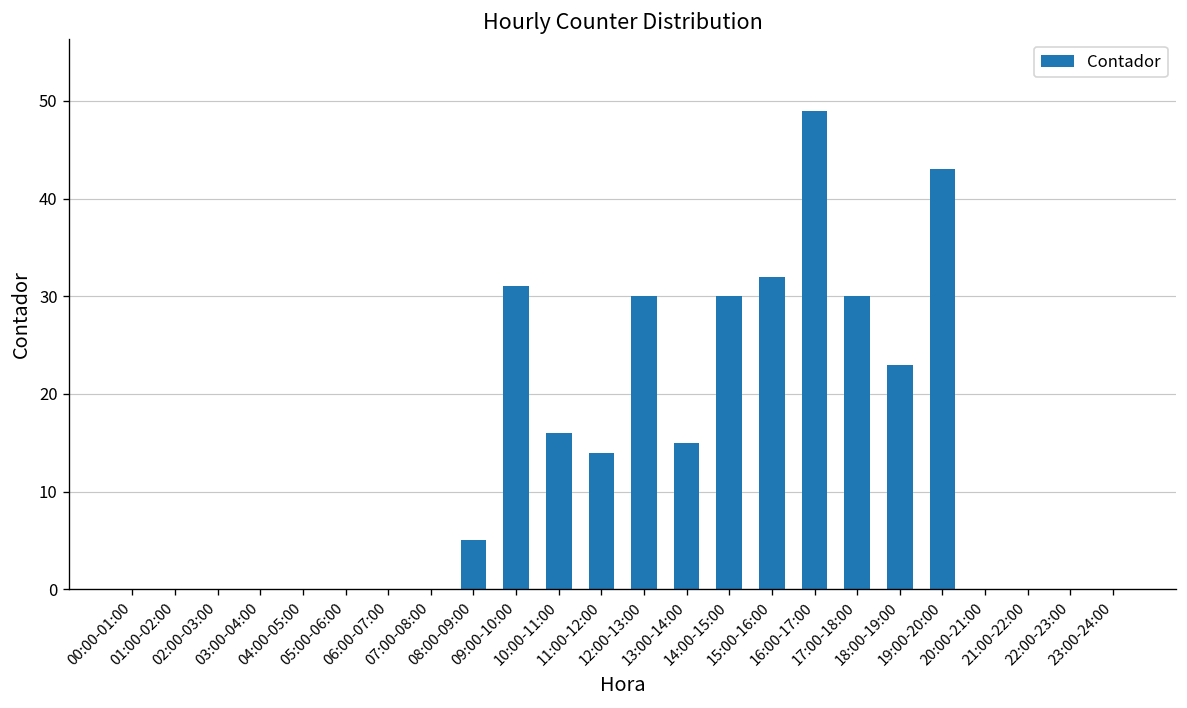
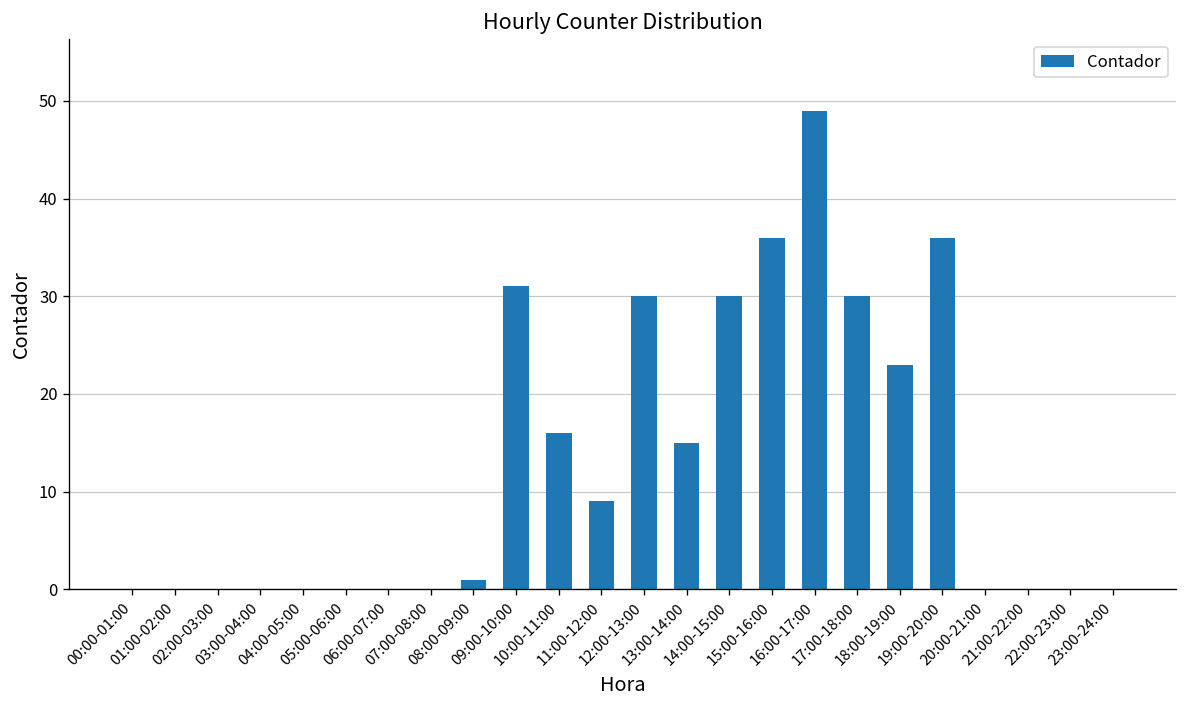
08:00-09:00: 5 -> 1
11:00-12:00: 14 -> 9
15:00-16:00: 32 -> 36
19:00-20:00: 43 -> 36
